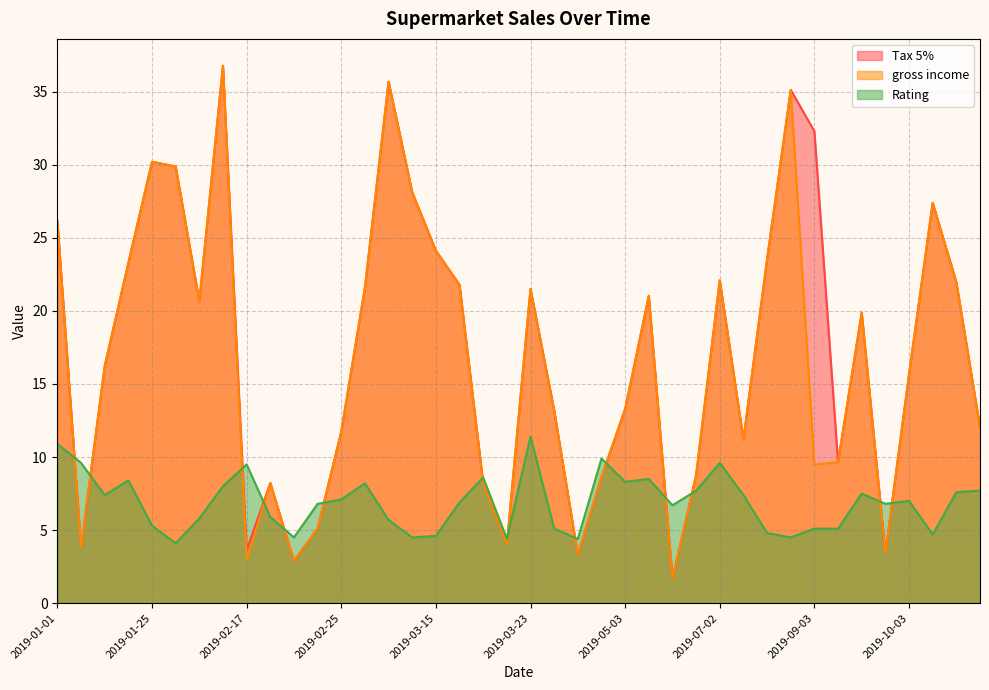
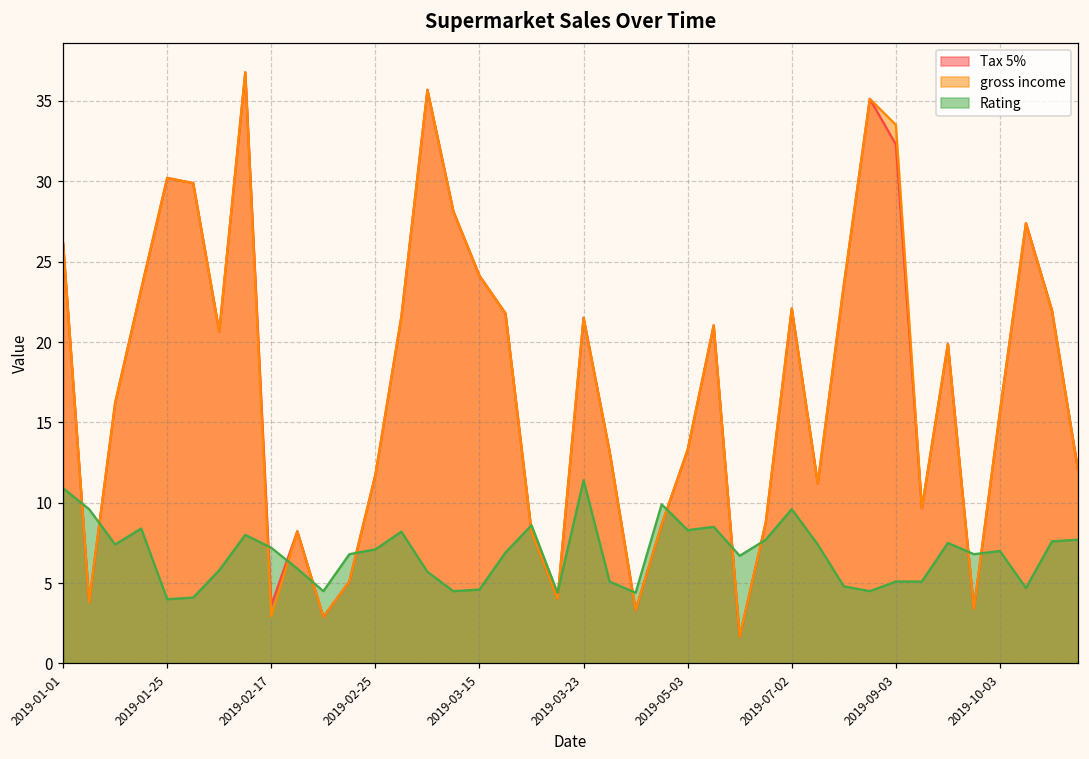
Rating, 2019-01-25: 5.3 -> 4.0
Rating, 2019-02-17: 9.5 -> 7.2
gross income, 2019-09-03: 9.5 -> 33.5
